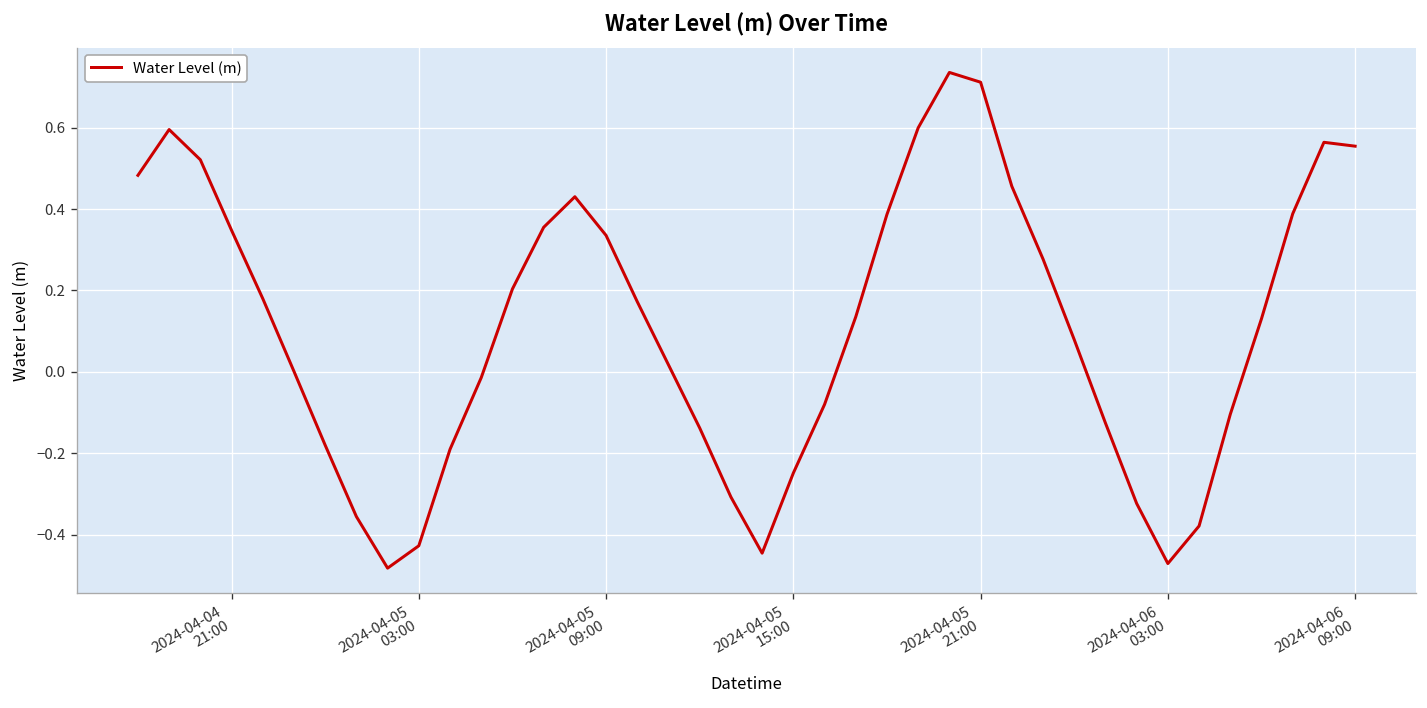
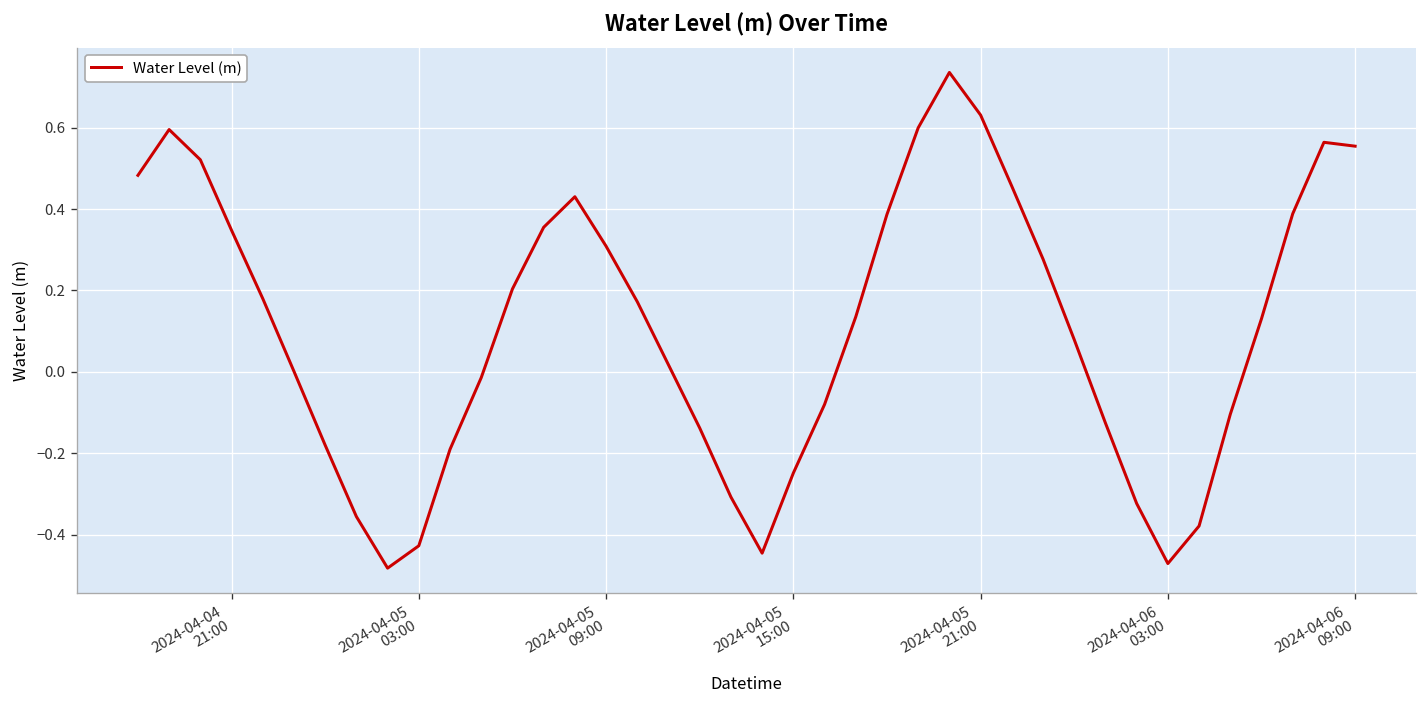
2024-04-05 09:00: 0.34 -> 0.31
2024-04-05 21:00: 0.71 -> 0.63
